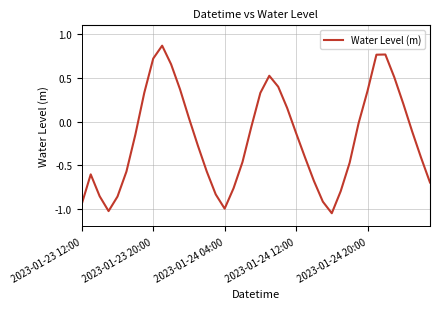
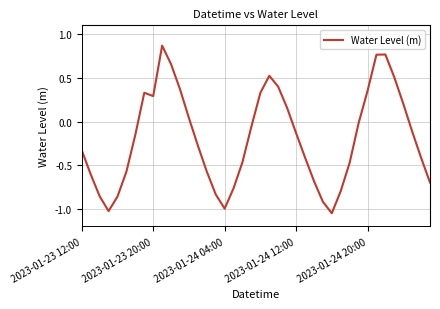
2023-01-23 12:00: -0.9 -> -0.3
2023-01-23 20:00: 0.7 -> 0.3
